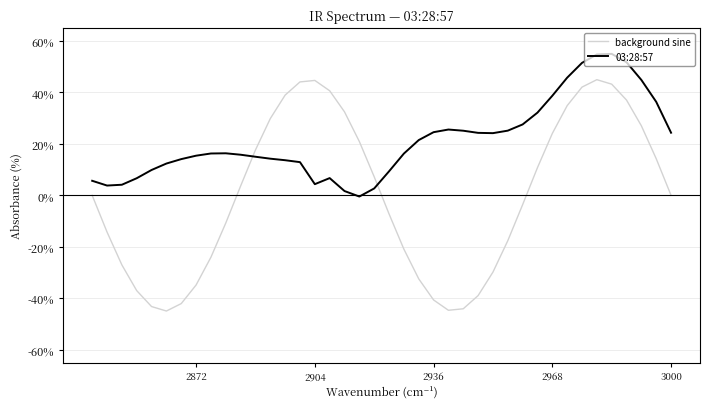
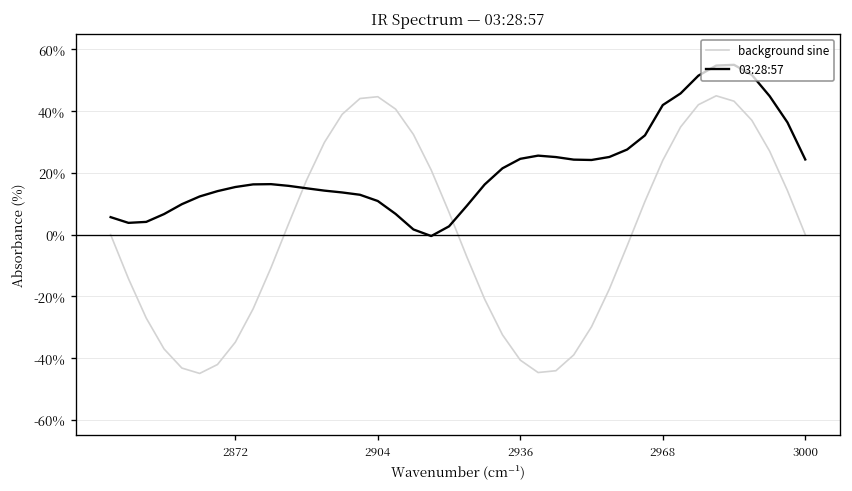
03:28:57, 2904: 4% -> 11%
03:28:57, 2968: 39% -> 42%
